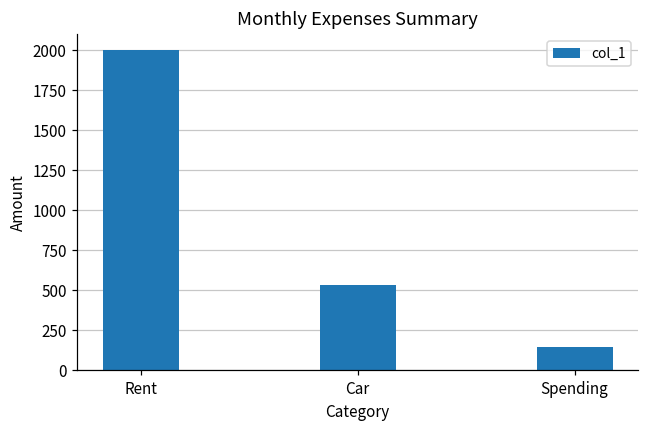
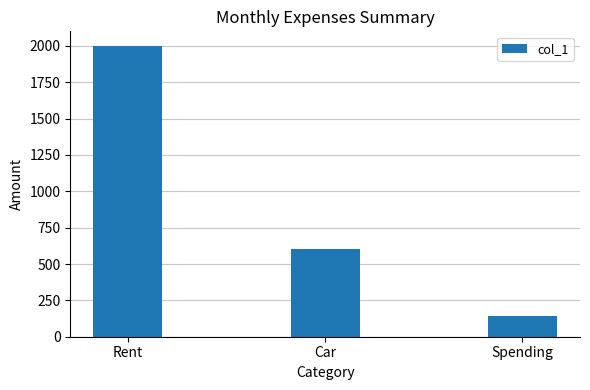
Car: 530 -> 600
